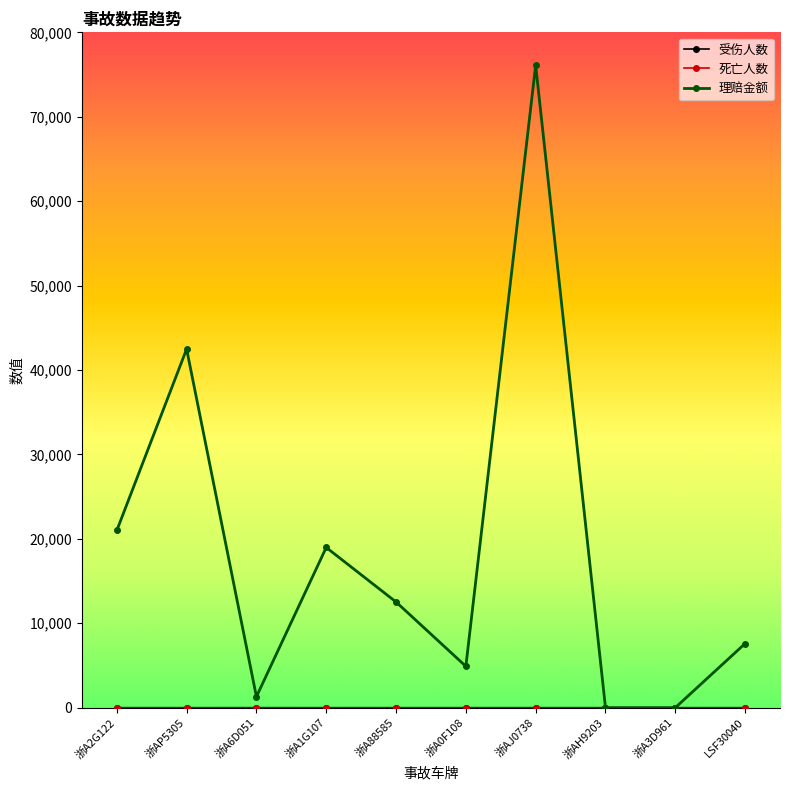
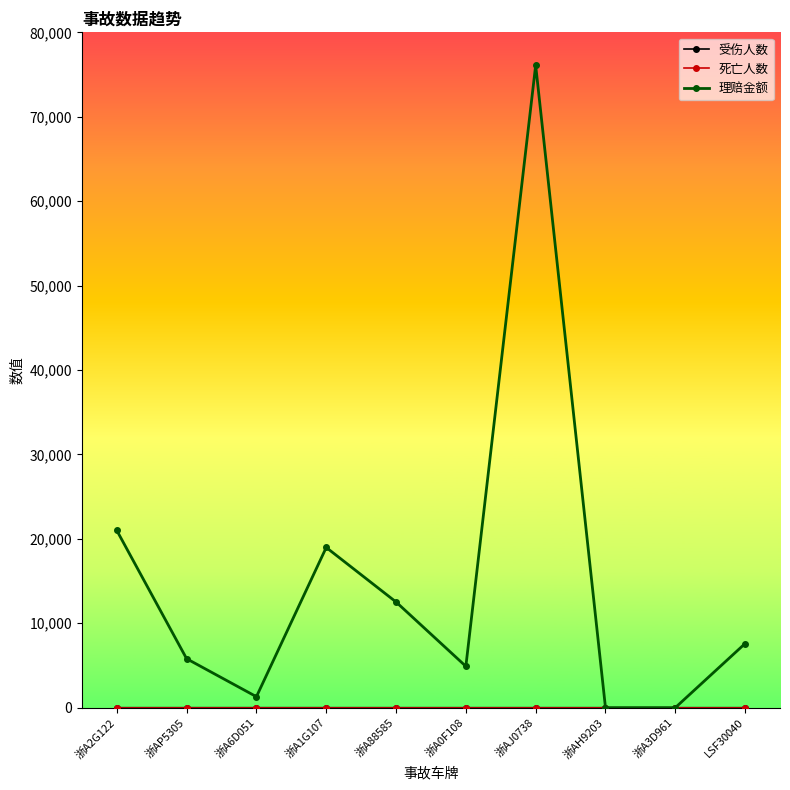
理赔金额, 浙AP5305: 42,000 -> 6,000
